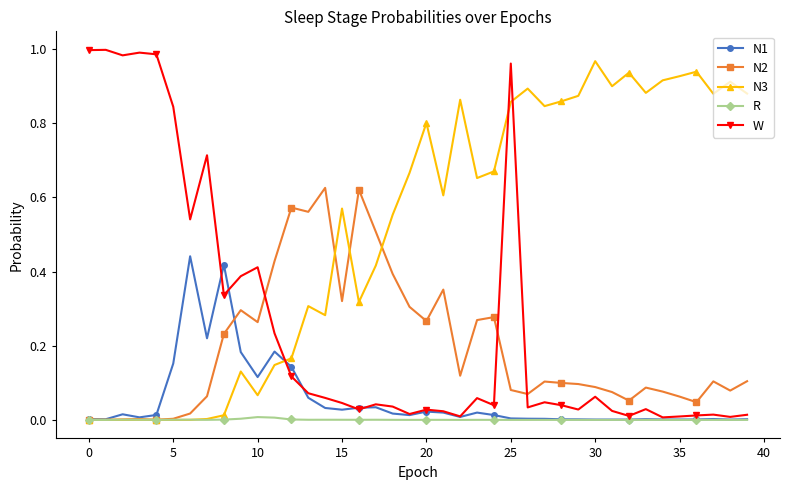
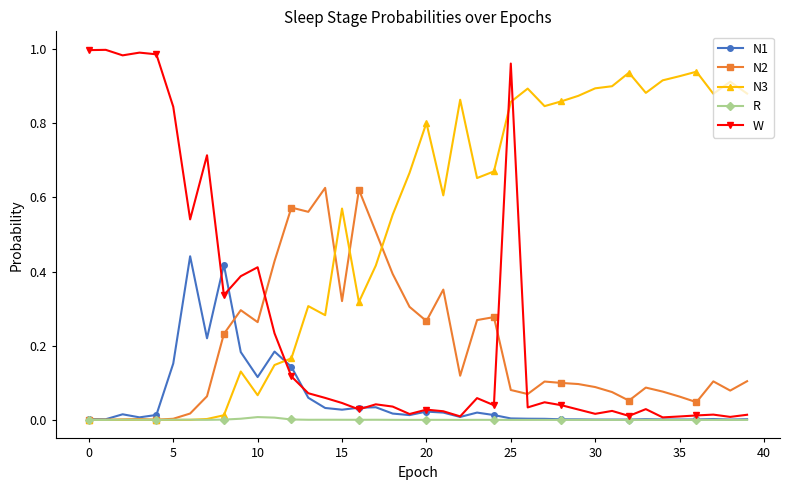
N3, 30: 0.97 -> 0.89
W, 30: 0.06 -> 0.02
